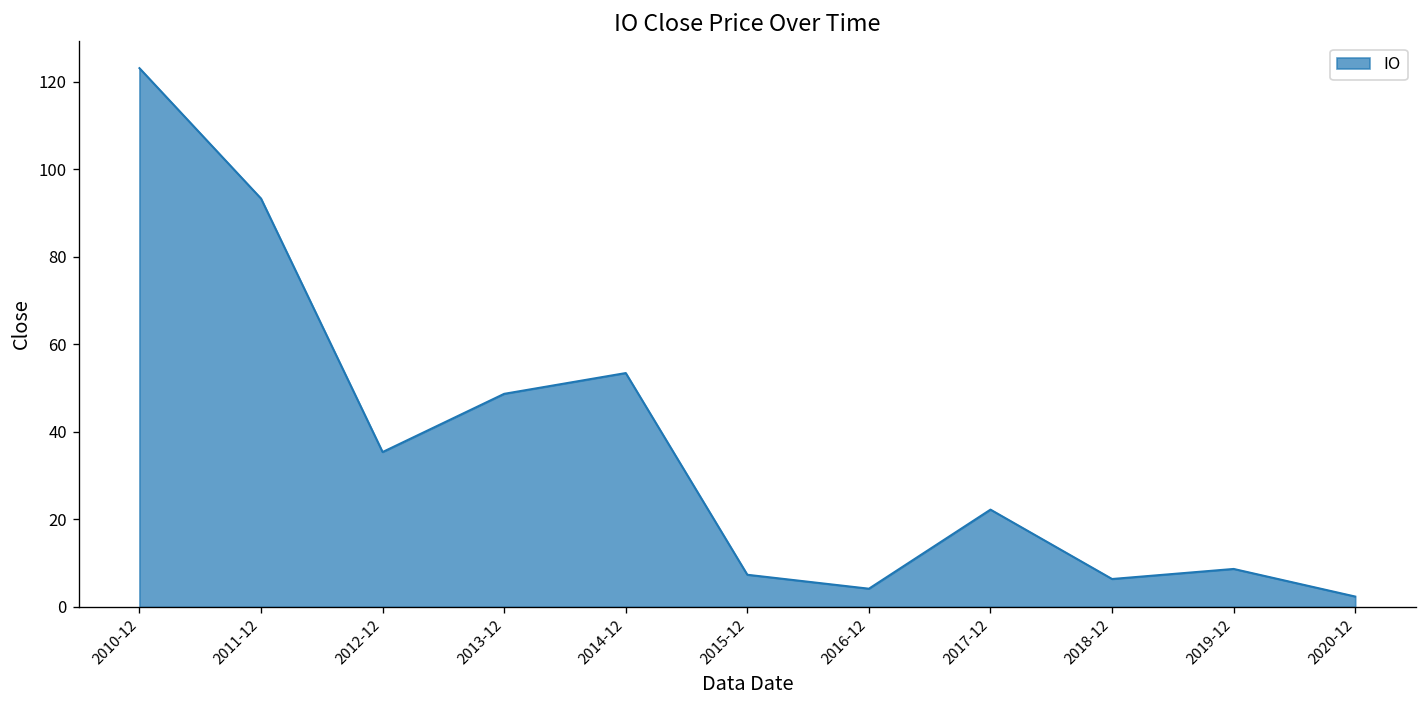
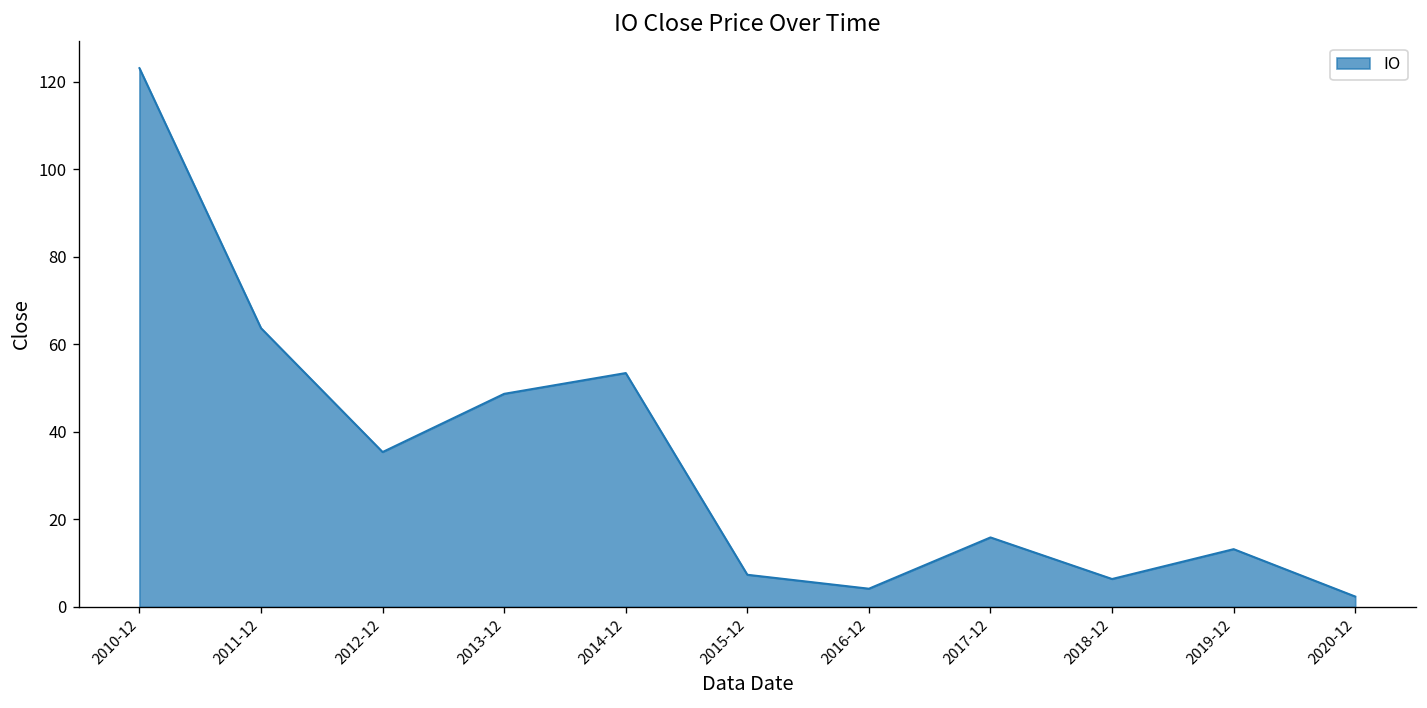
2011-12: 93 -> 64
2017-12: 22 -> 16
2019-12: 9 -> 13
